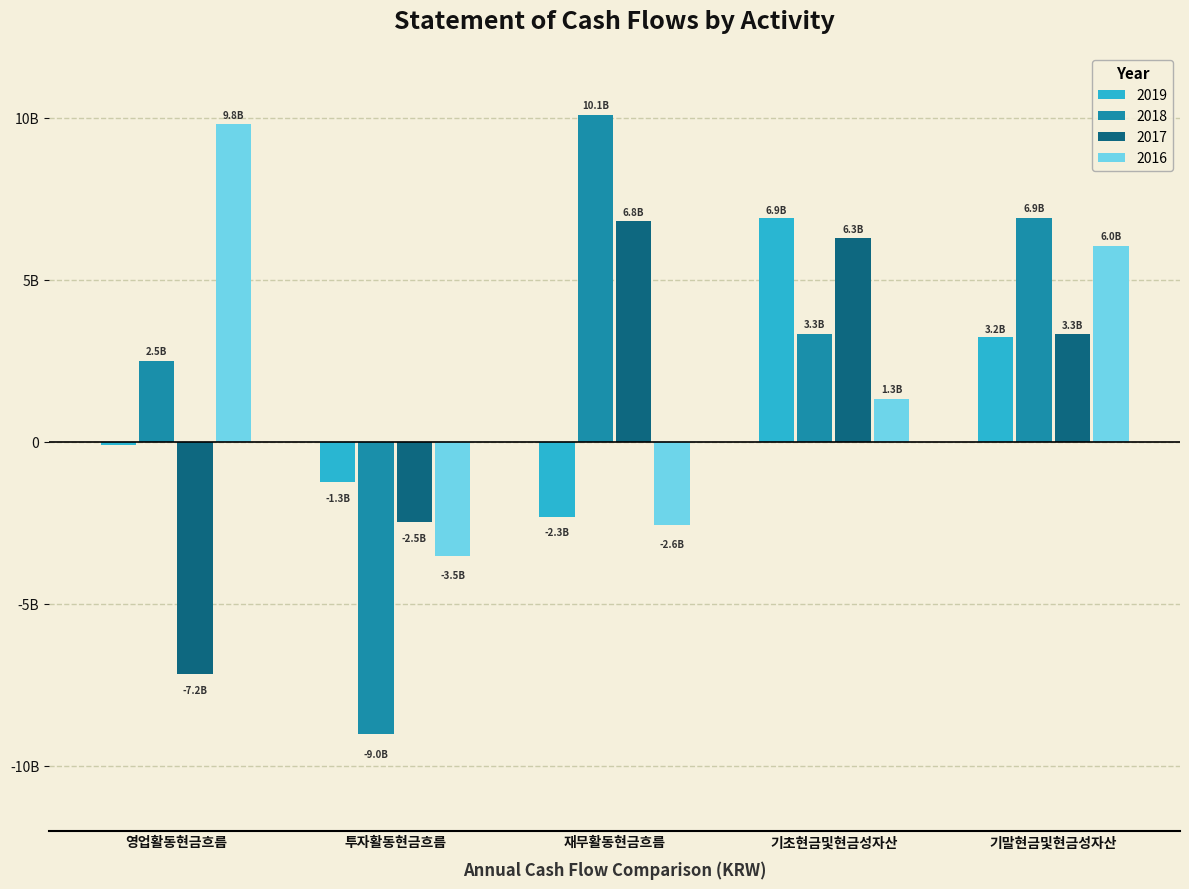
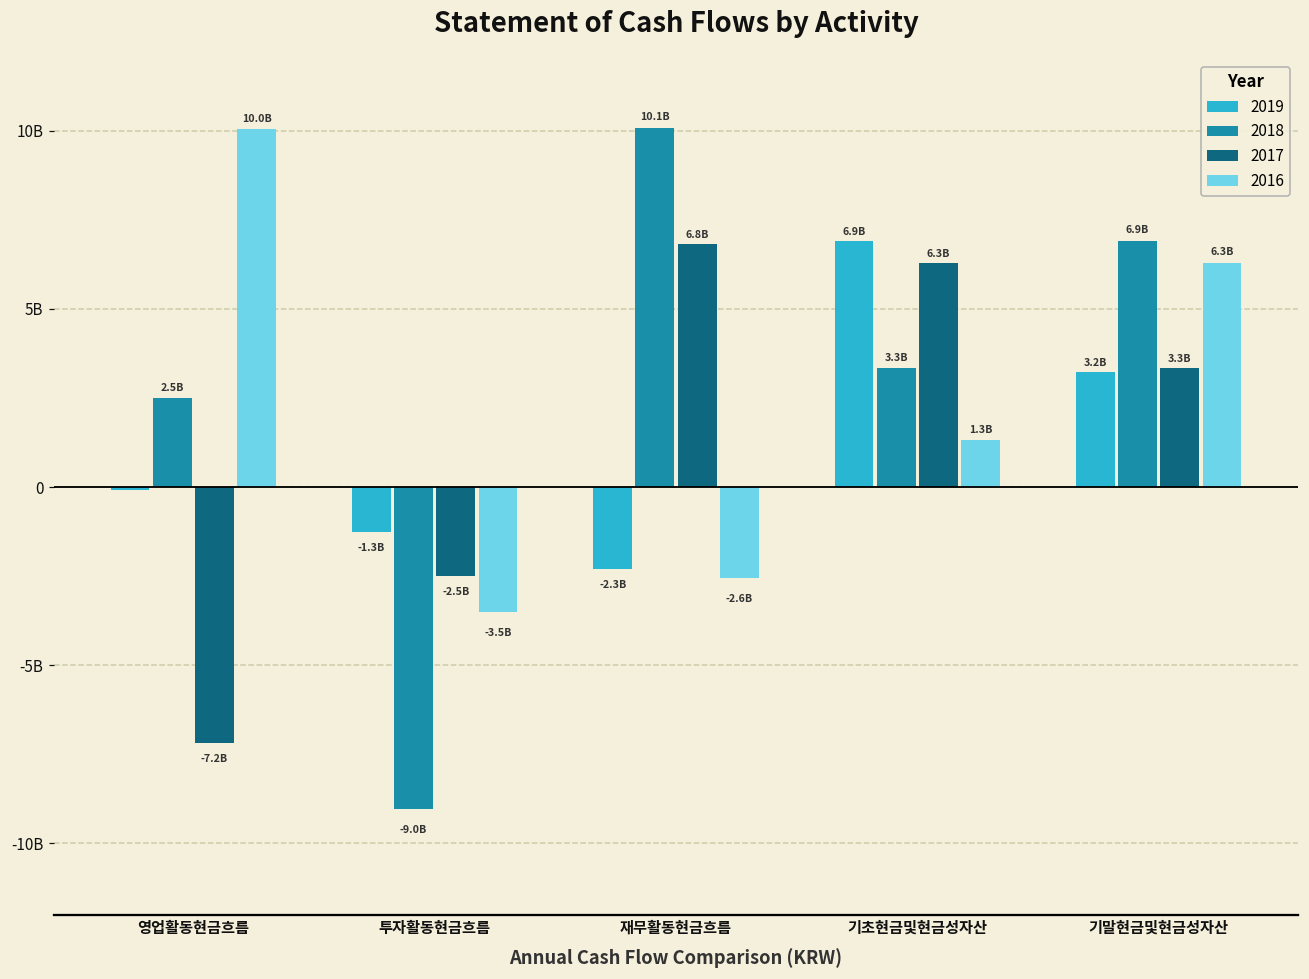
2016, 영업활동현금흐름: 9.8B -> 10.0B
2016, 기말현금및현금성자산: 6.0B -> 6.3B
